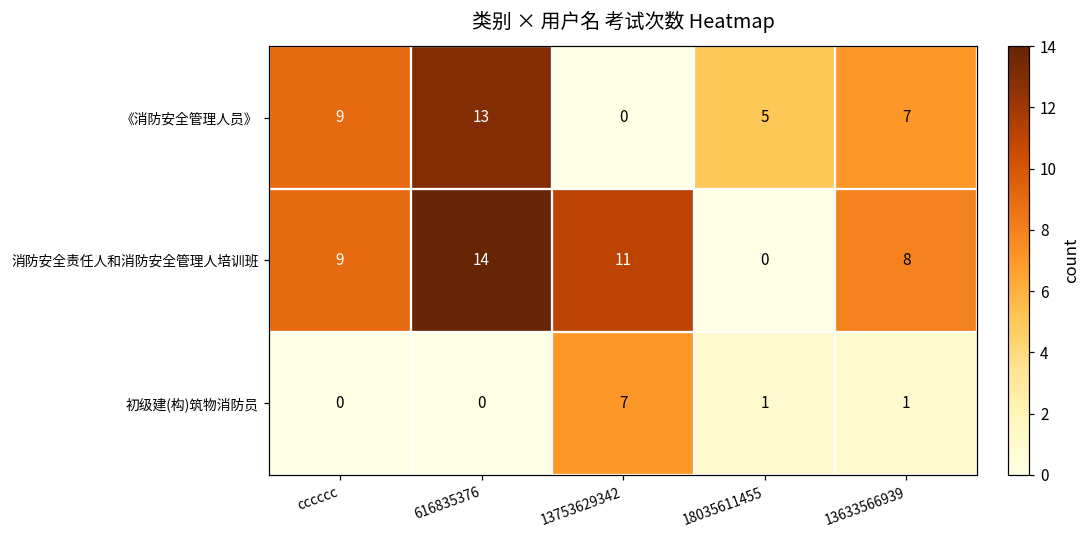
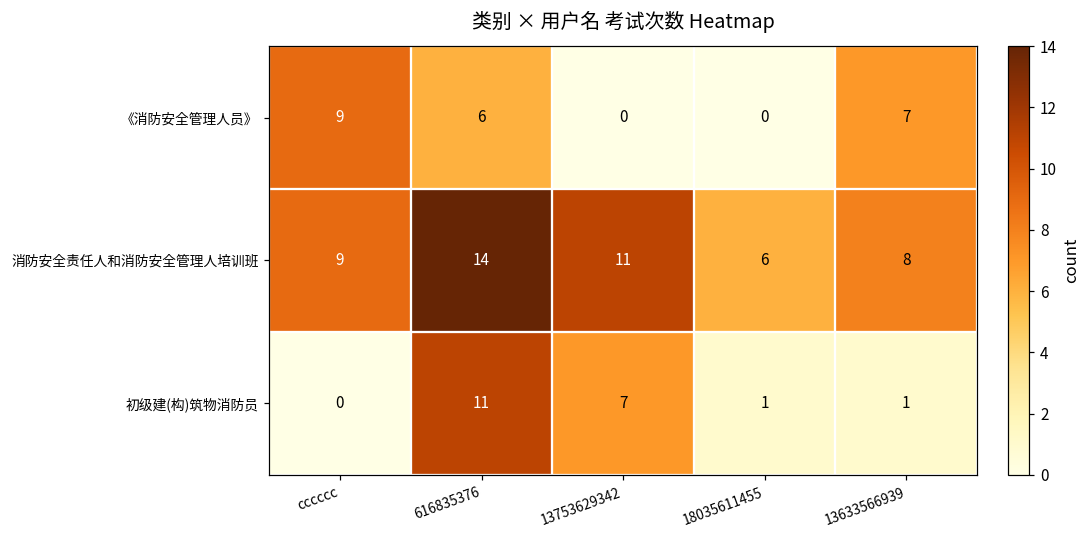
《消防安全管理人员》, 616835376: 13 -> 6
《消防安全管理人员》, 18035611455: 5 -> 0
消防安全责任人和消防安全管理人培训班, 18035611455: 0 -> 6
初级建(构)筑物消防员, 616835376: 0 -> 11
